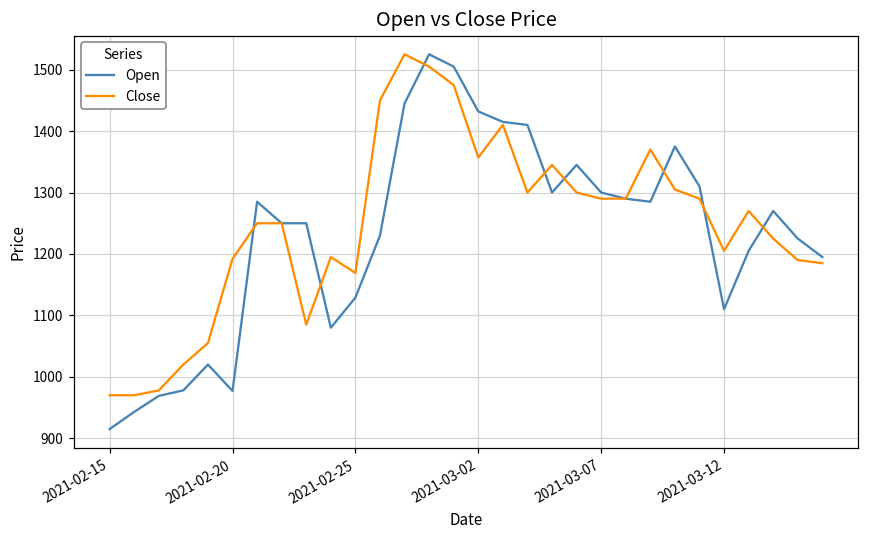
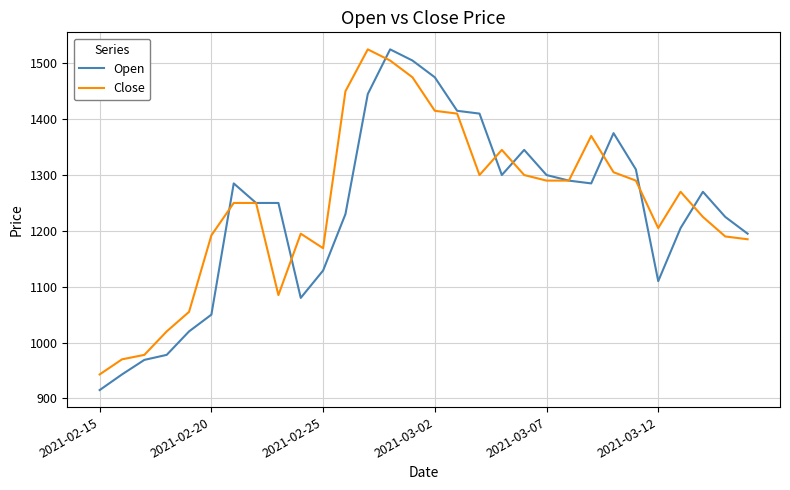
Close, 2021-02-15: 970 -> 940
Open, 2021-02-20: 980 -> 1050
Open, 2021-03-02: 1430 -> 1480
Close, 2021-03-02: 1360 -> 1420
